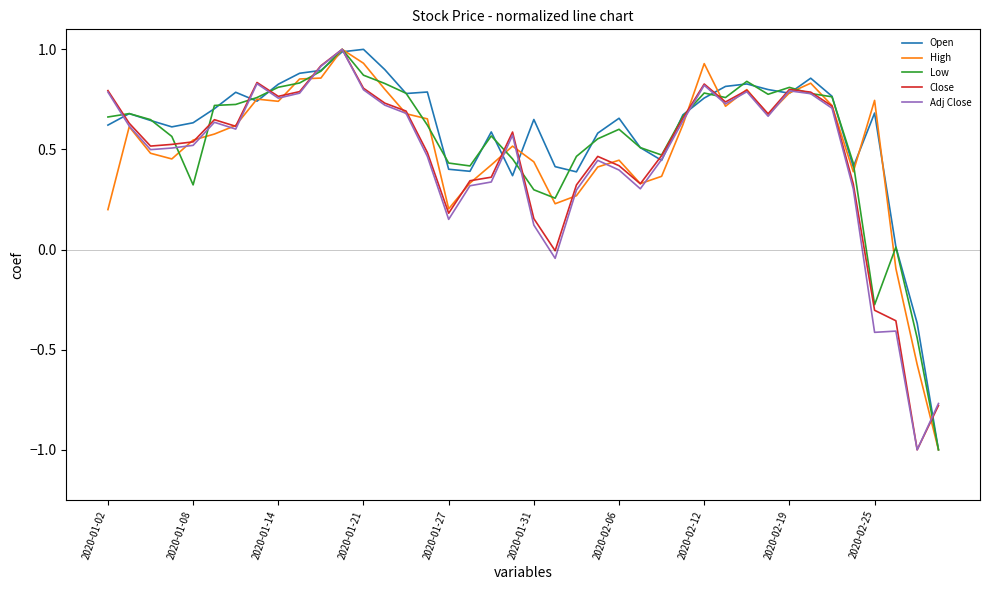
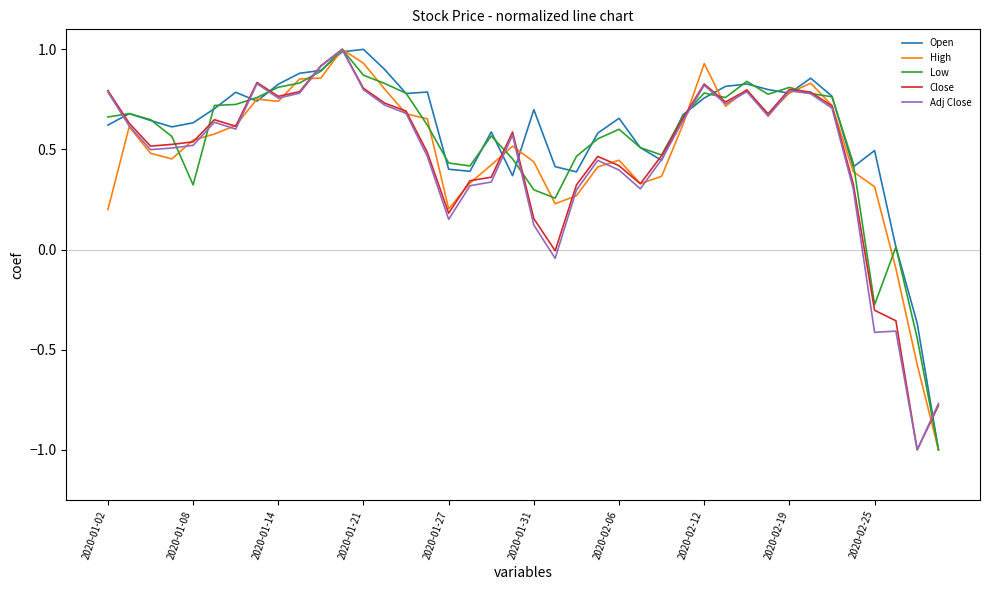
Open, 2020-01-31: 0.65 -> 0.70
Open, 2020-02-25: 0.68 -> 0.49
High, 2020-02-25: 0.75 -> 0.31
